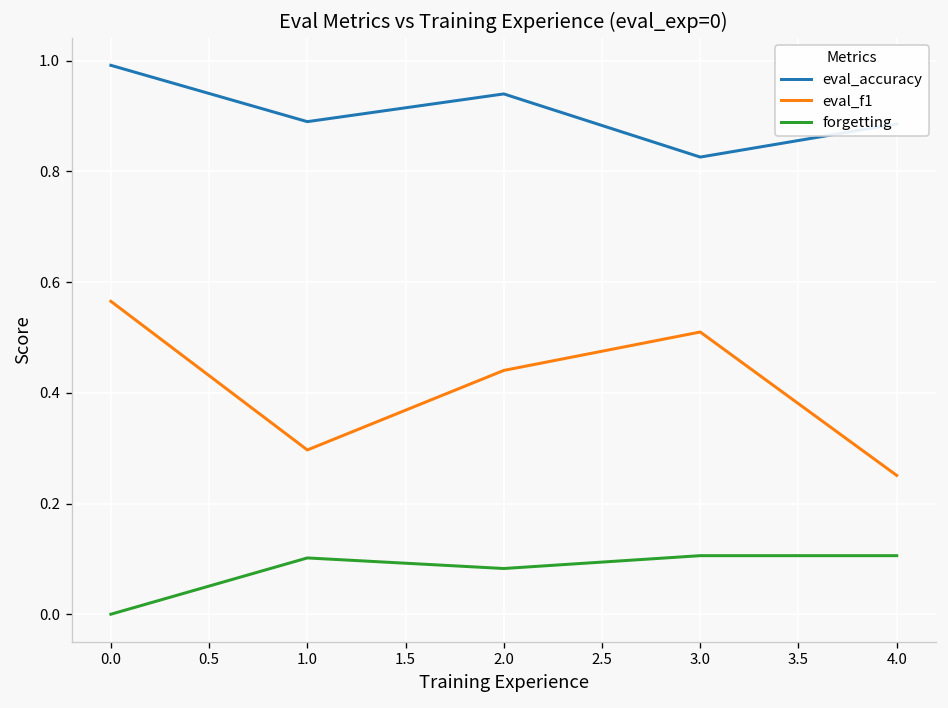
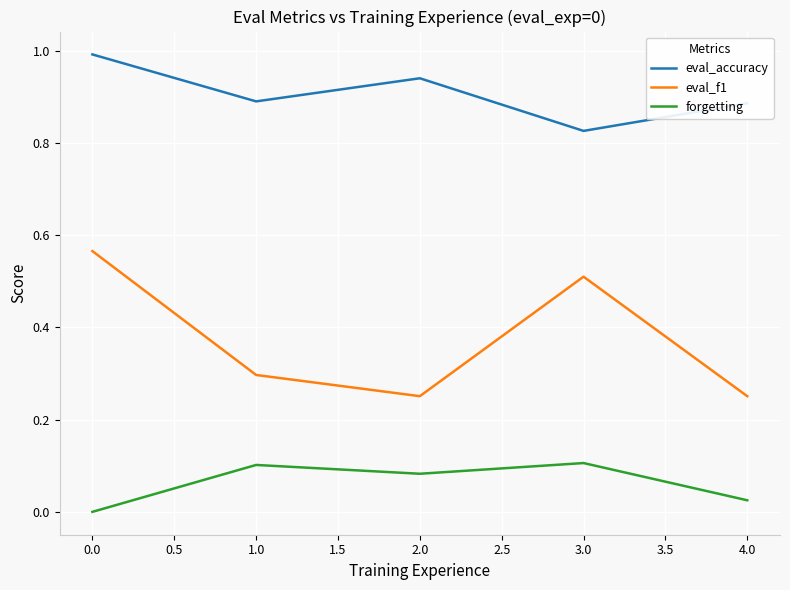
eval_f1, 2.0: 0.44 -> 0.25
forgetting, 4.0: 0.11 -> 0.03
